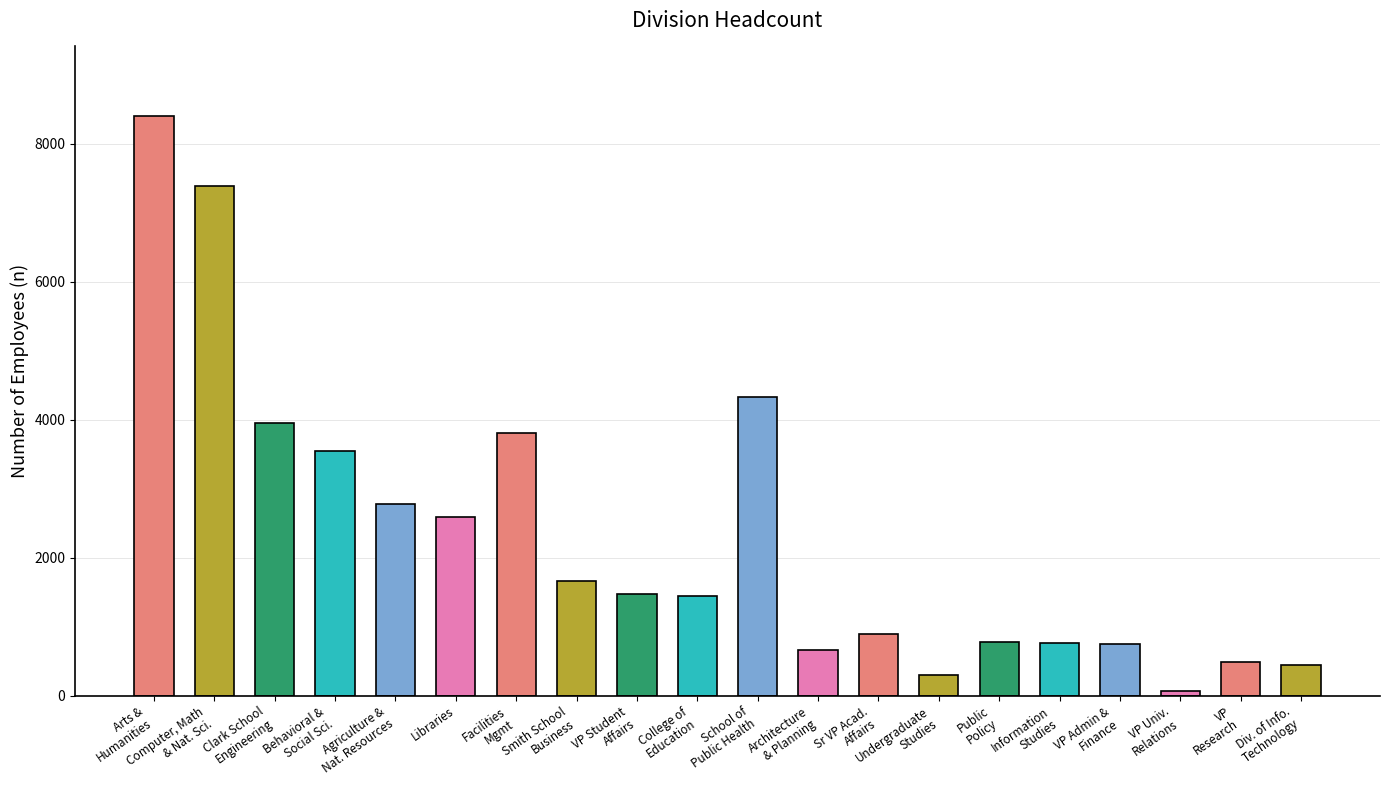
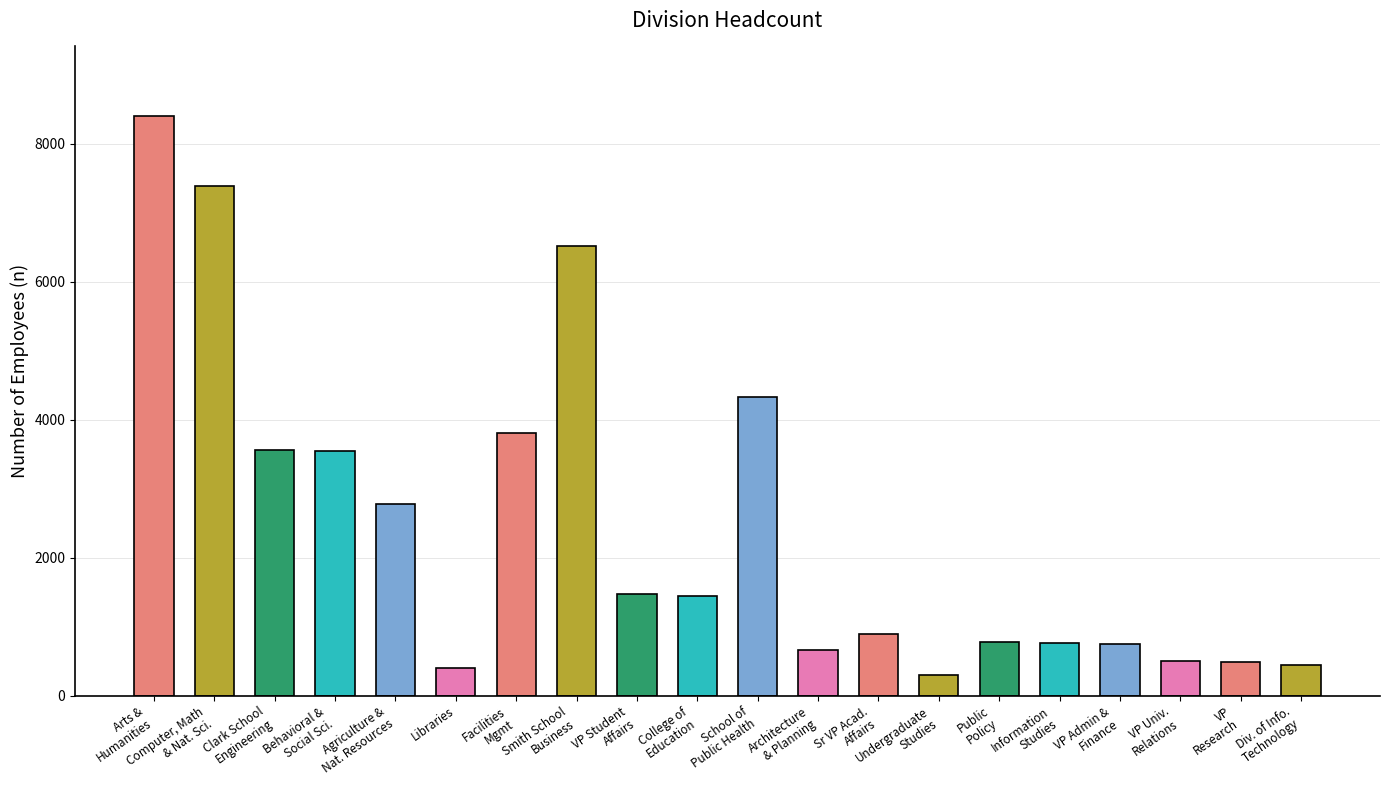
Clark School Engineering: 4000 -> 3600
Libraries: 2600 -> 400
Smith School Business: 1700 -> 6500
VP Univ. Relations: 100 -> 500
